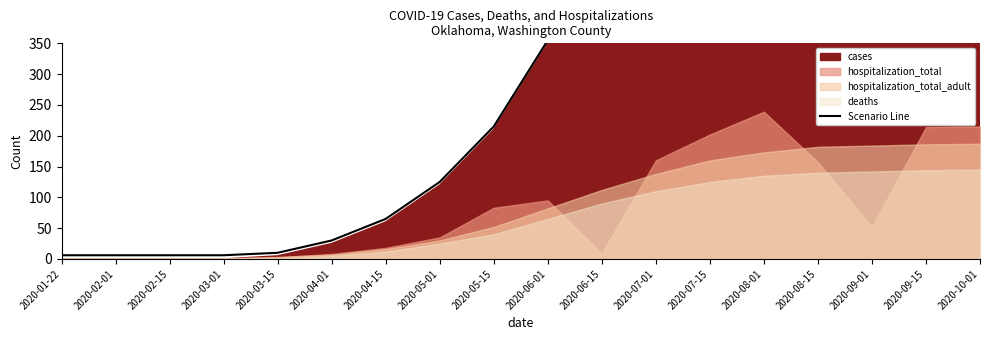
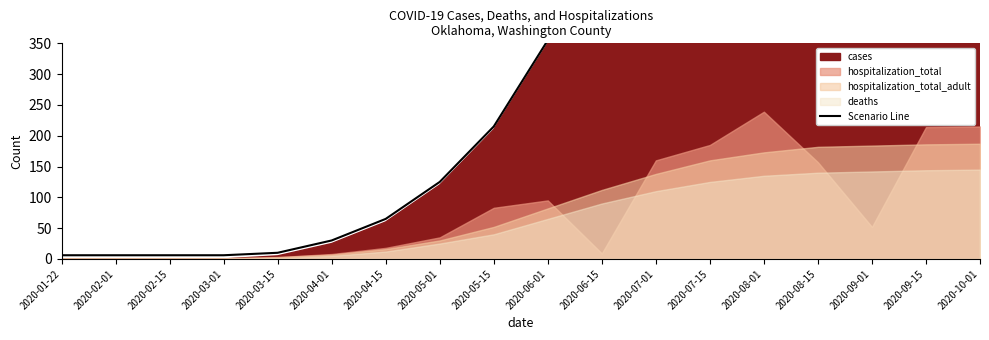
hospitalization_total, 2020-07-15: 200 -> 190
